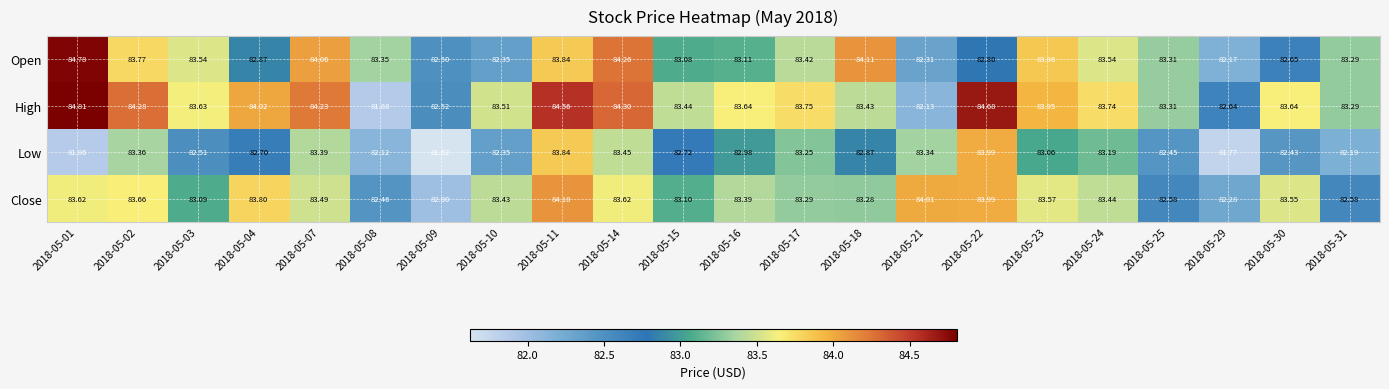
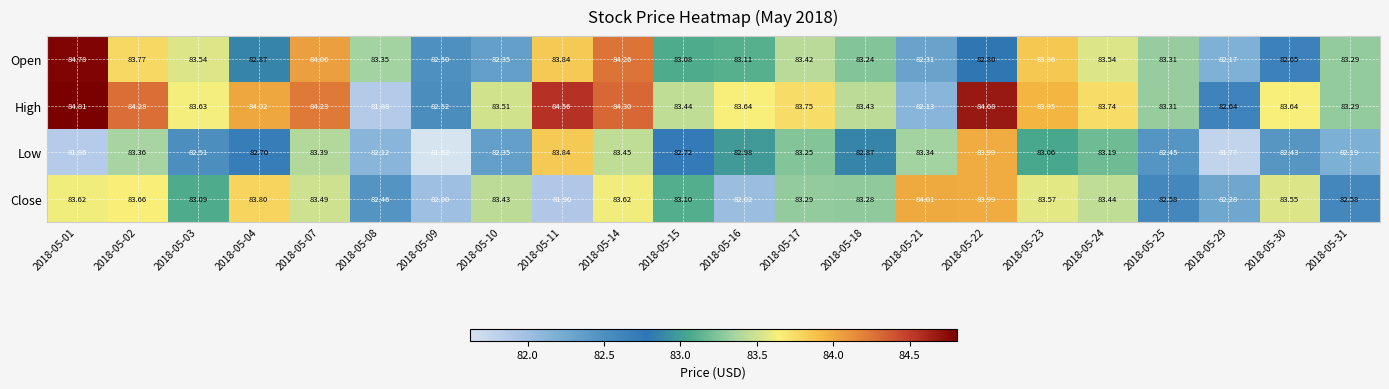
Open, 2018-05-18: 84.11 -> 83.24
Close, 2018-05-11: 84.10 -> 81.90
Close, 2018-05-16: 83.39 -> 82.02
